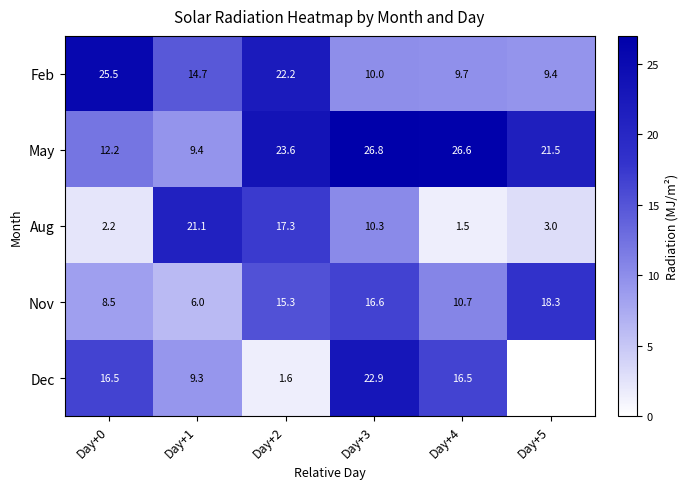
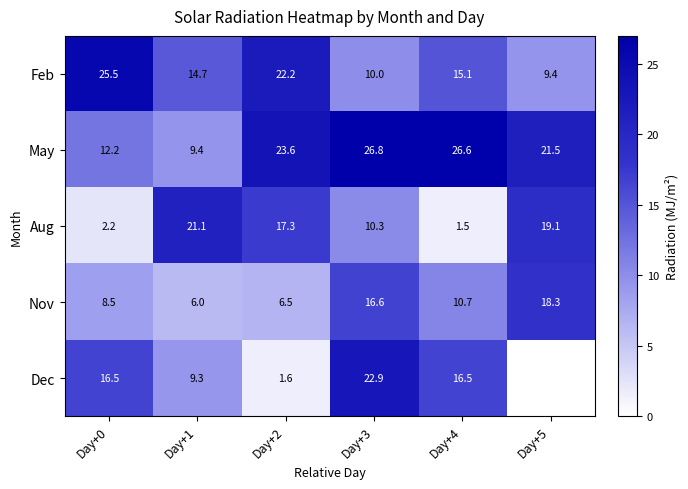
Feb, Day+4: 9.7 -> 15.1
Aug, Day+5: 3.0 -> 19.1
Nov, Day+2: 15.3 -> 6.5
